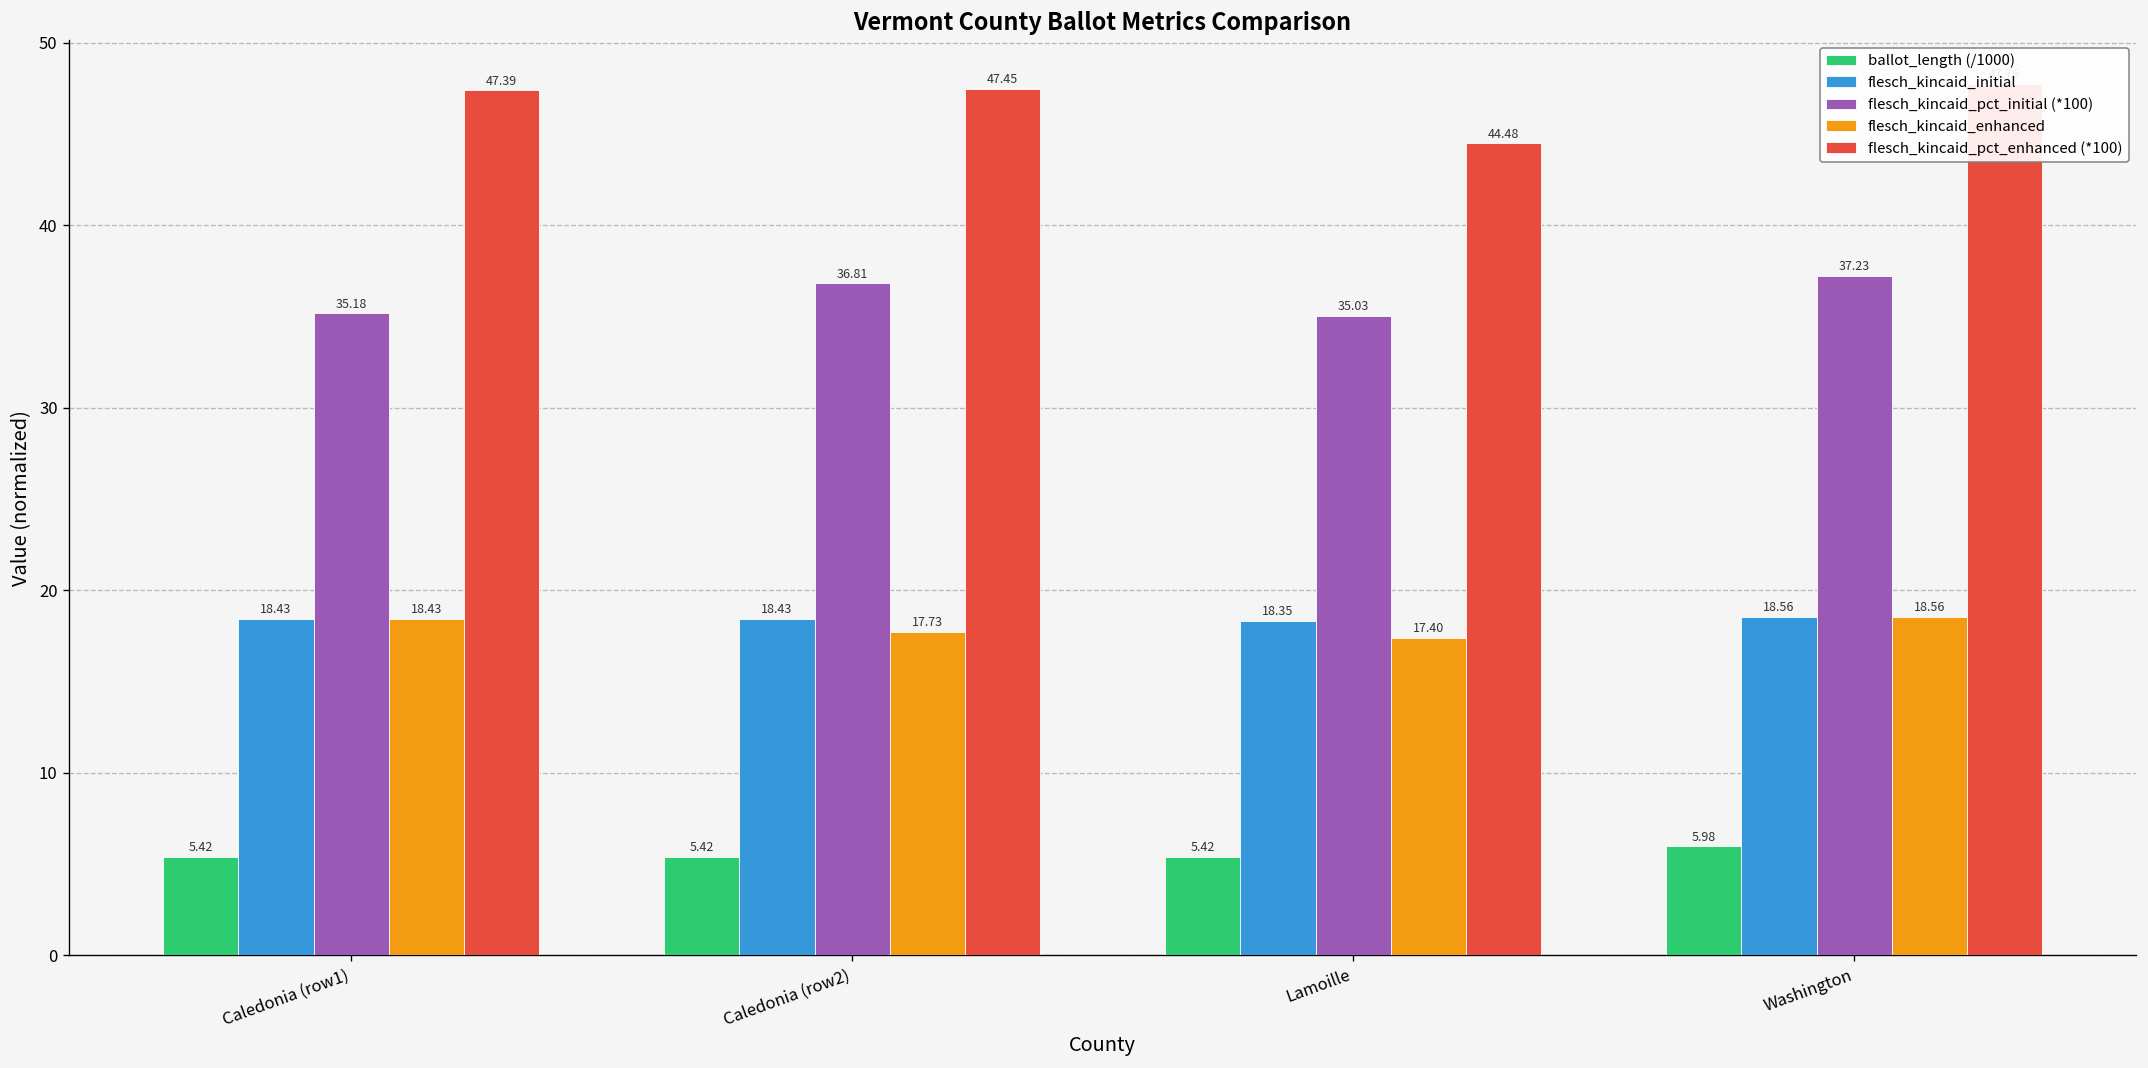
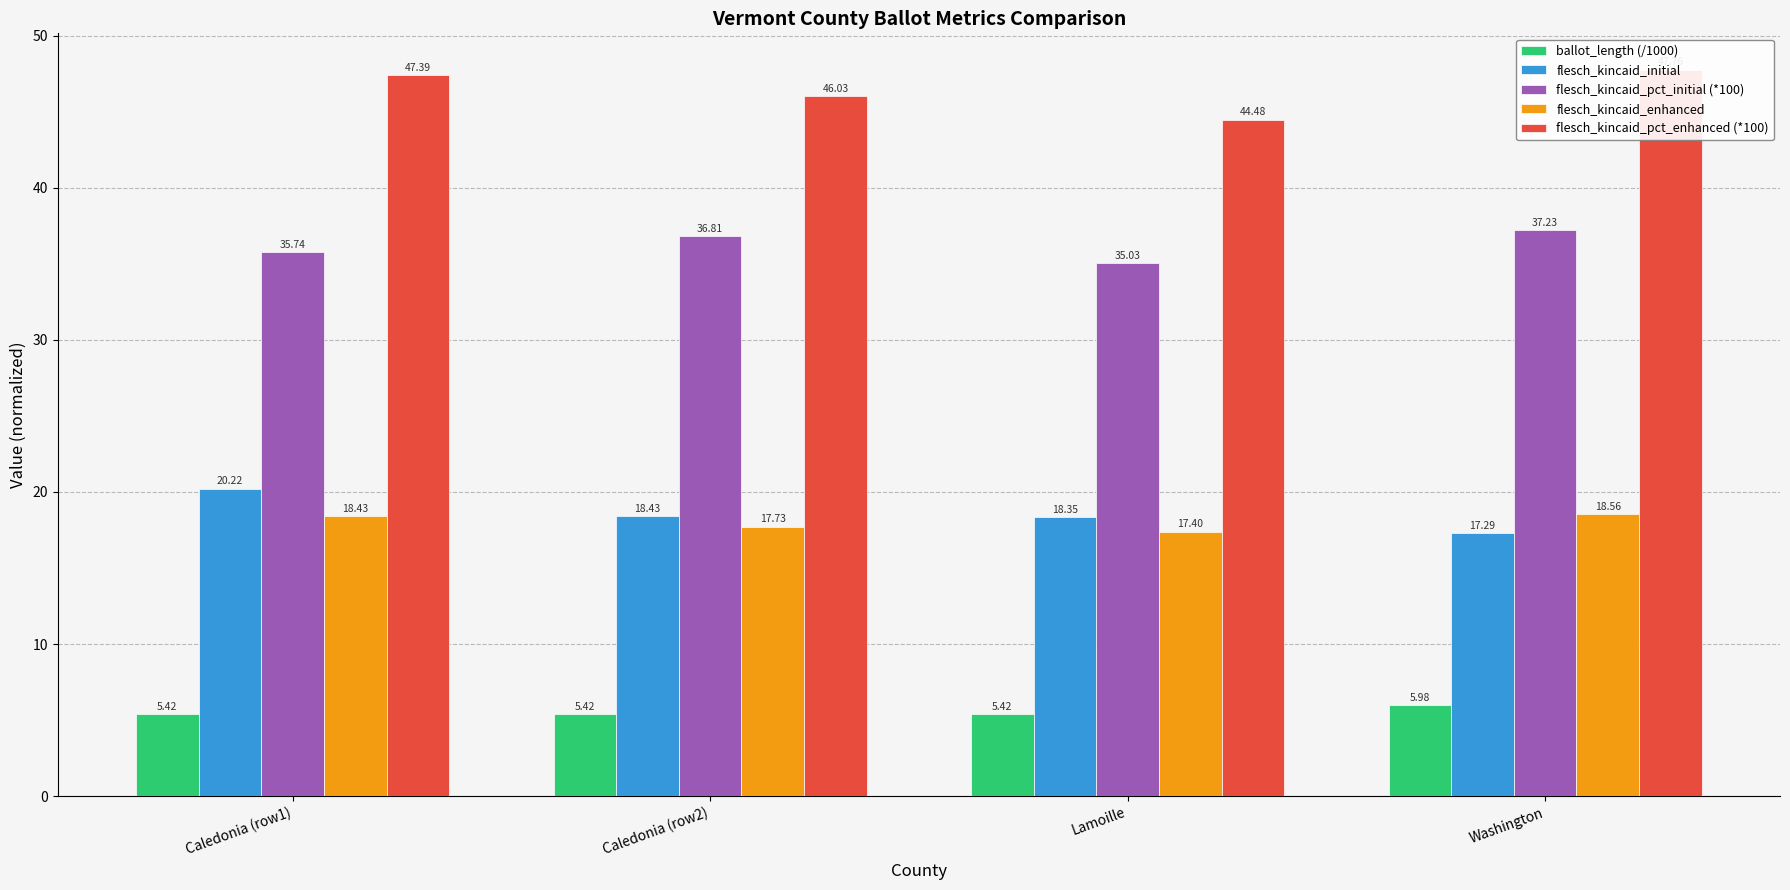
flesch_kincaid_initial, Caledonia (row1): 18.43 -> 20.22
flesch_kincaid_pct_initial (*100), Caledonia (row1): 35.18 -> 35.74
flesch_kincaid_pct_enhanced (*100), Caledonia (row2): 47.45 -> 46.03
flesch_kincaid_initial, Washington: 18.56 -> 17.29
